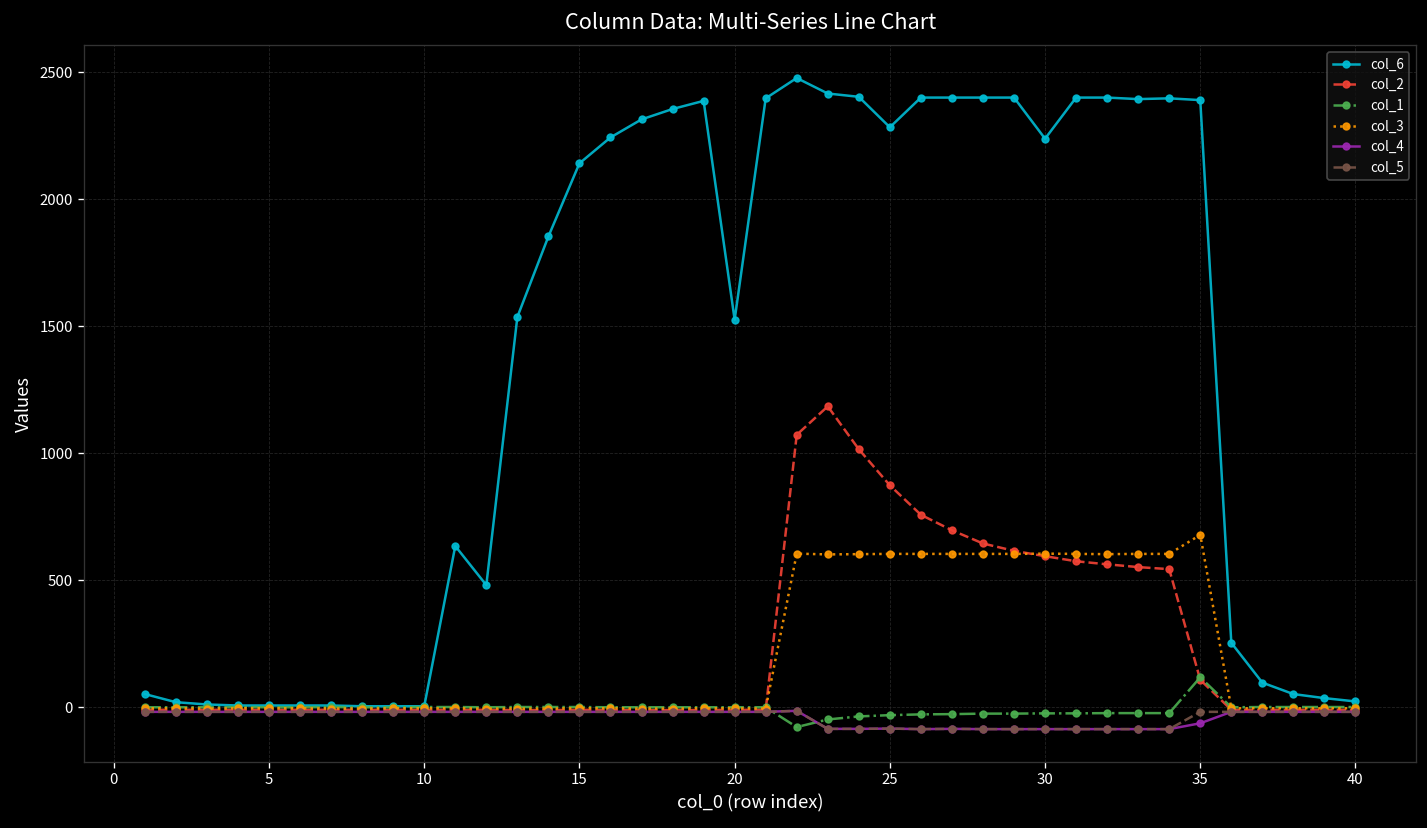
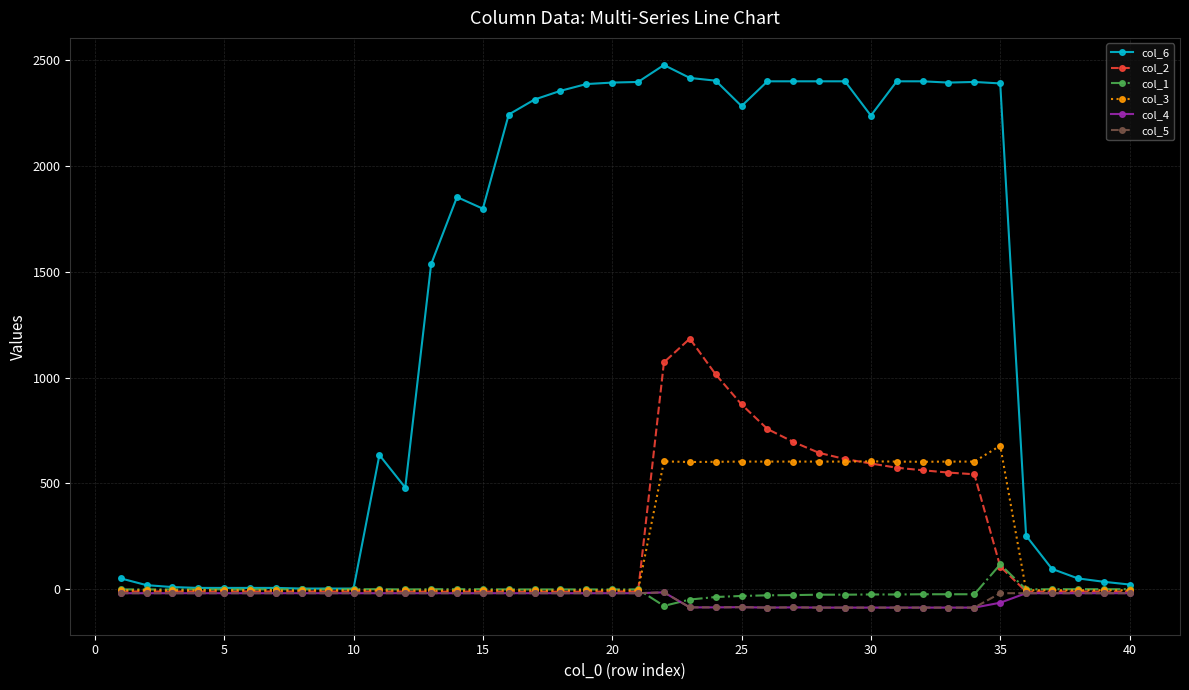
col_6, 15: 2140 -> 1800
col_6, 20: 1530 -> 2390
